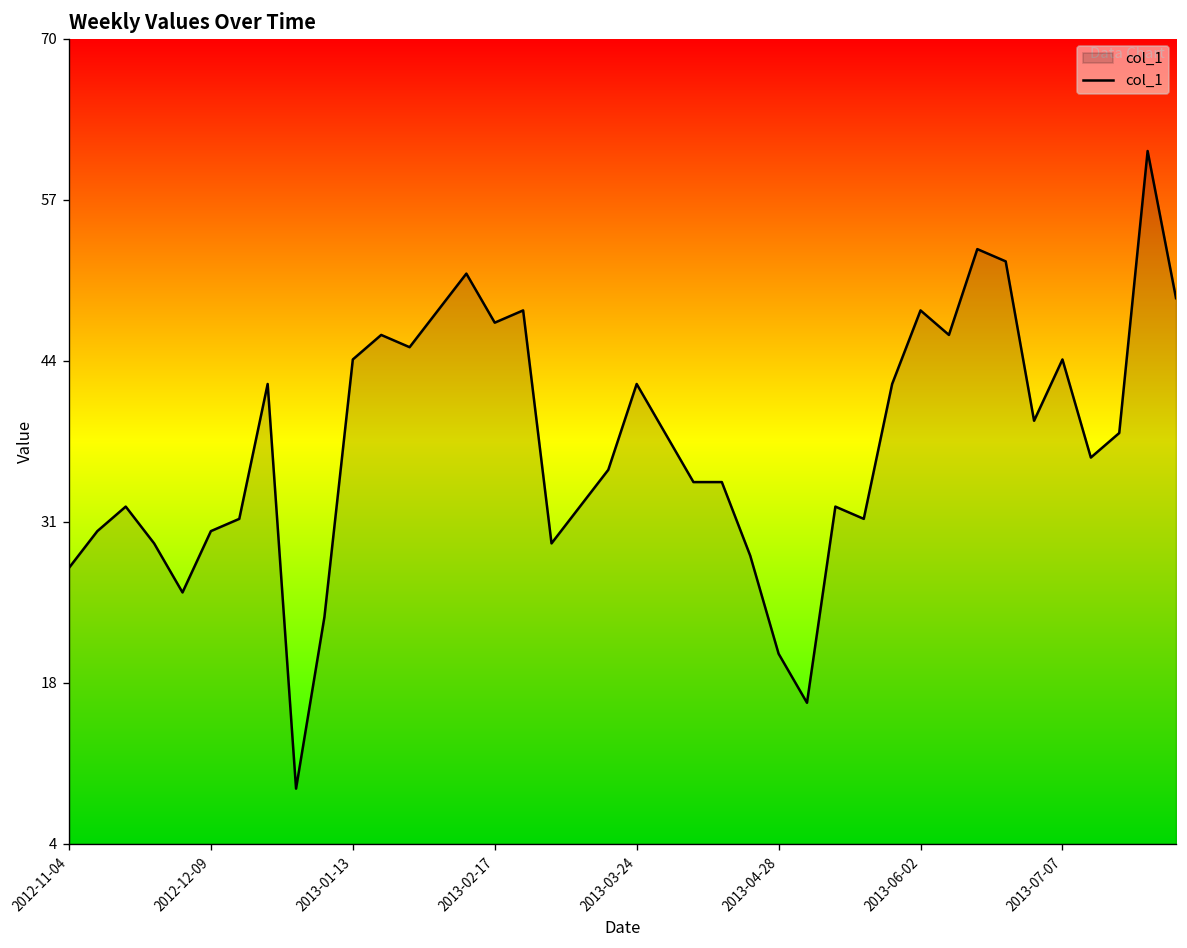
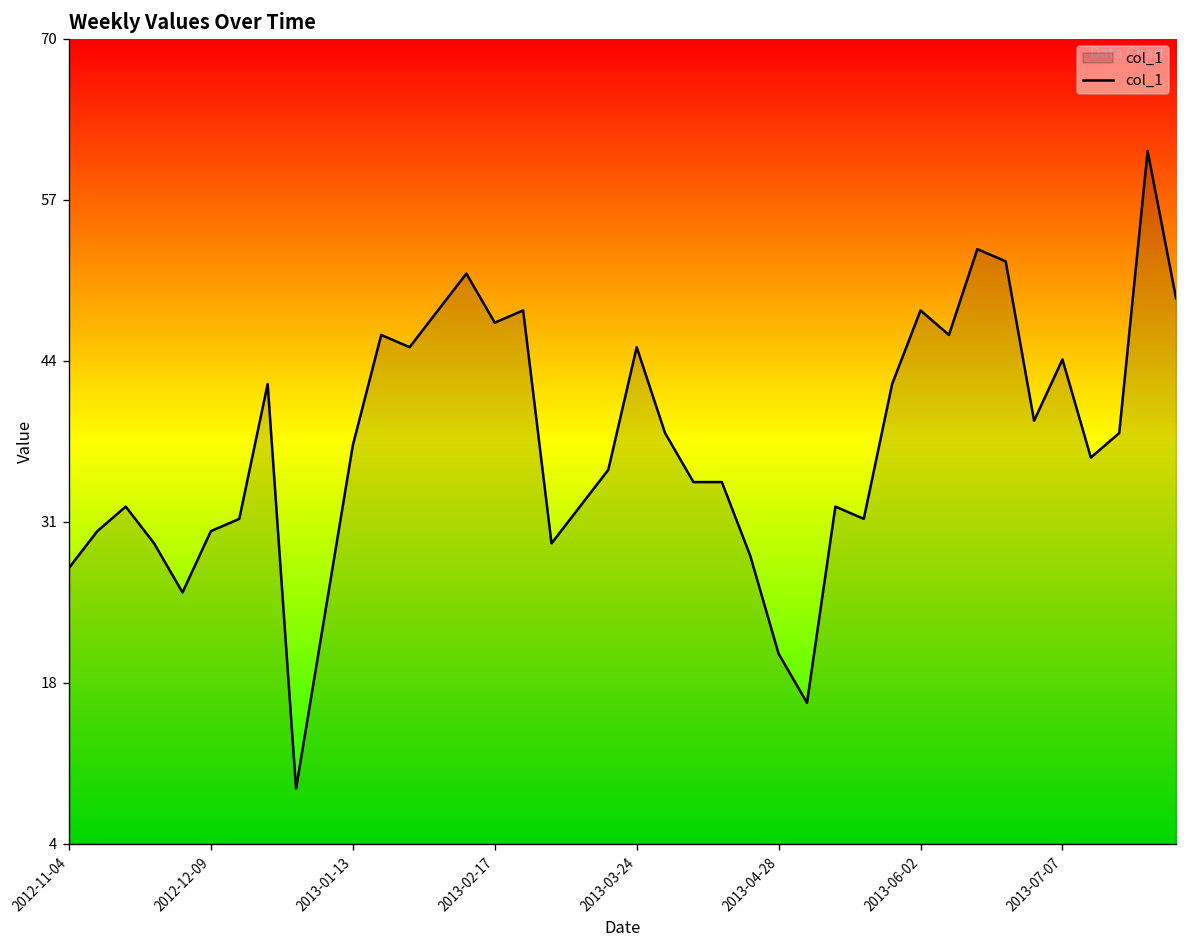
2013-01-13: 44 -> 37
2013-03-24: 42 -> 45
